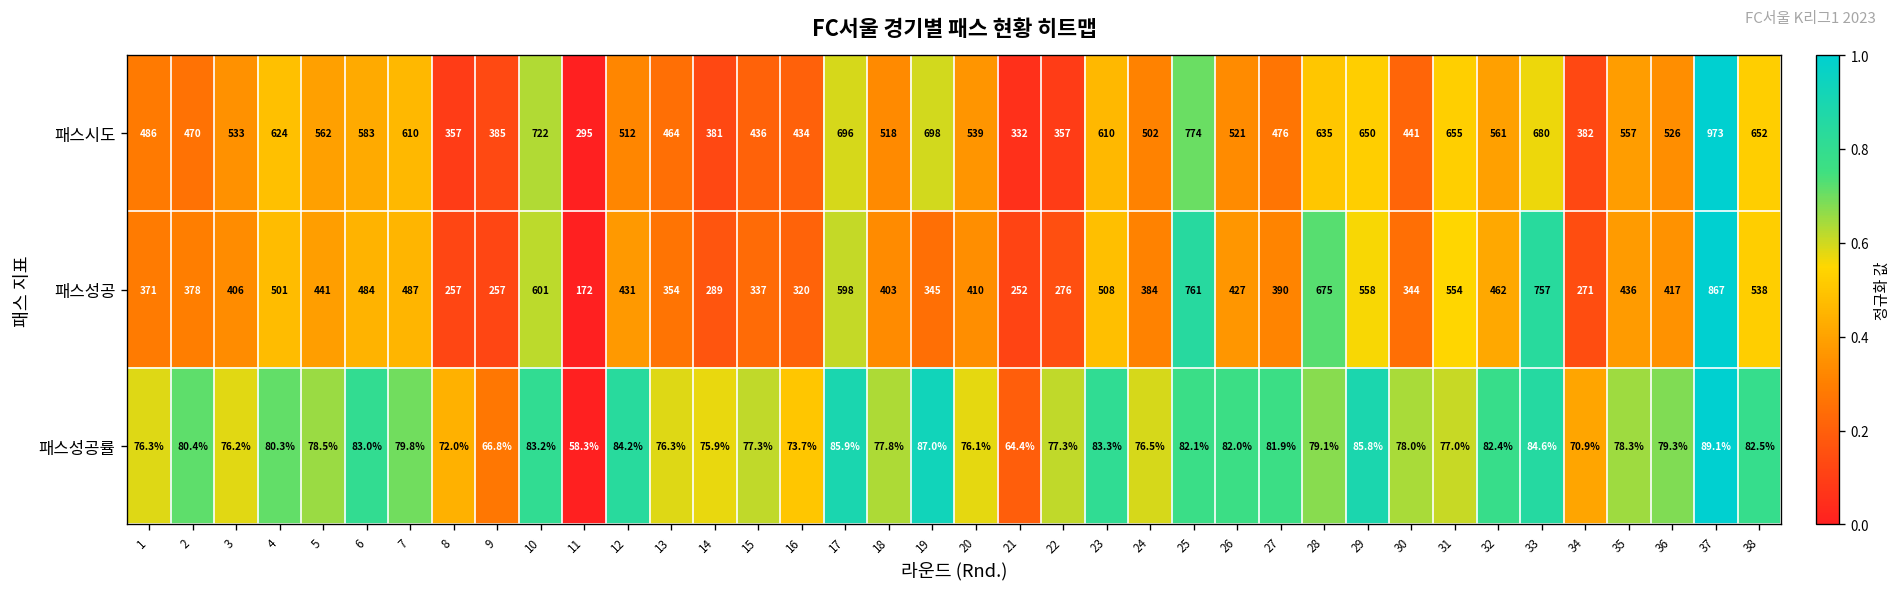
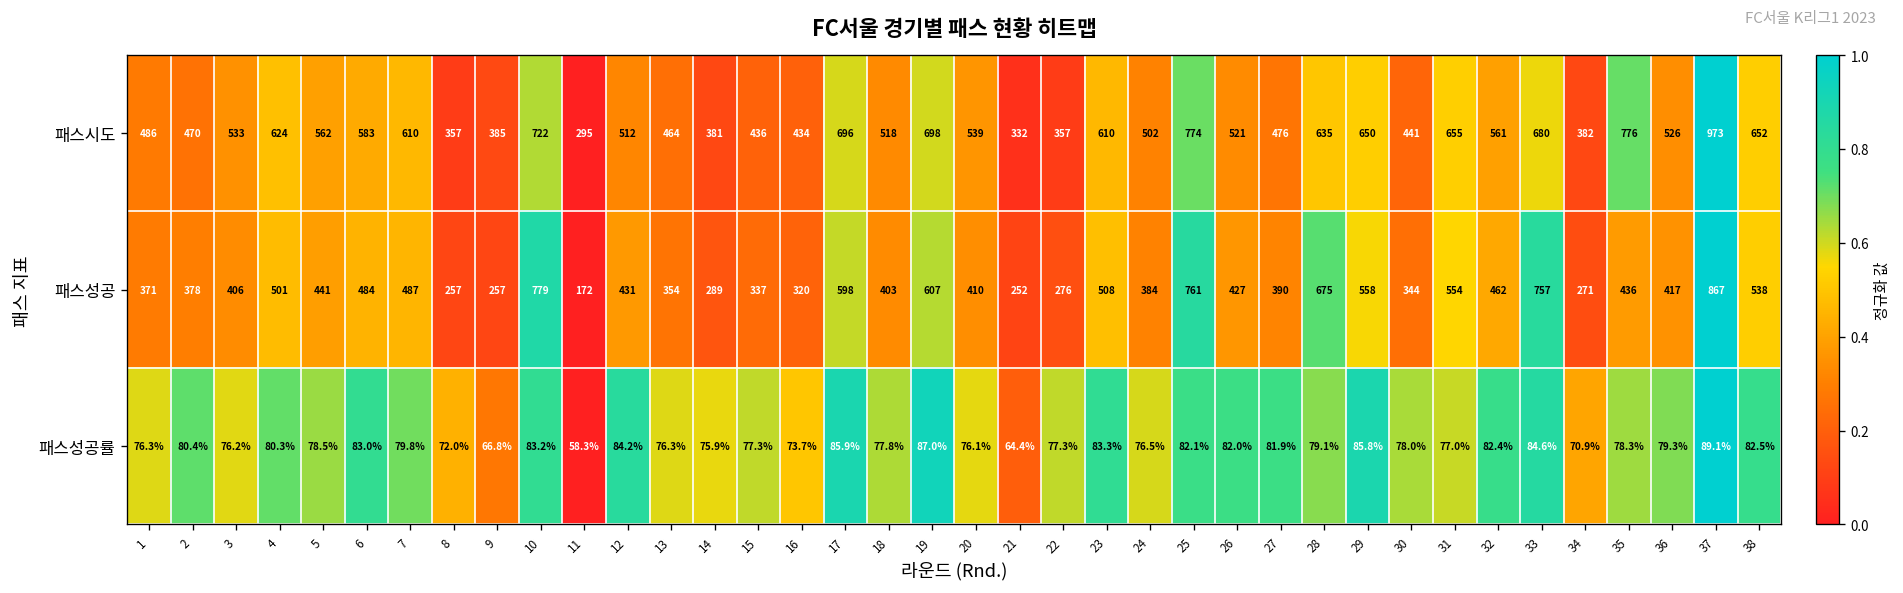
패스시도, 35: 557 -> 776
패스성공, 10: 601 -> 779
패스성공, 19: 345 -> 607
